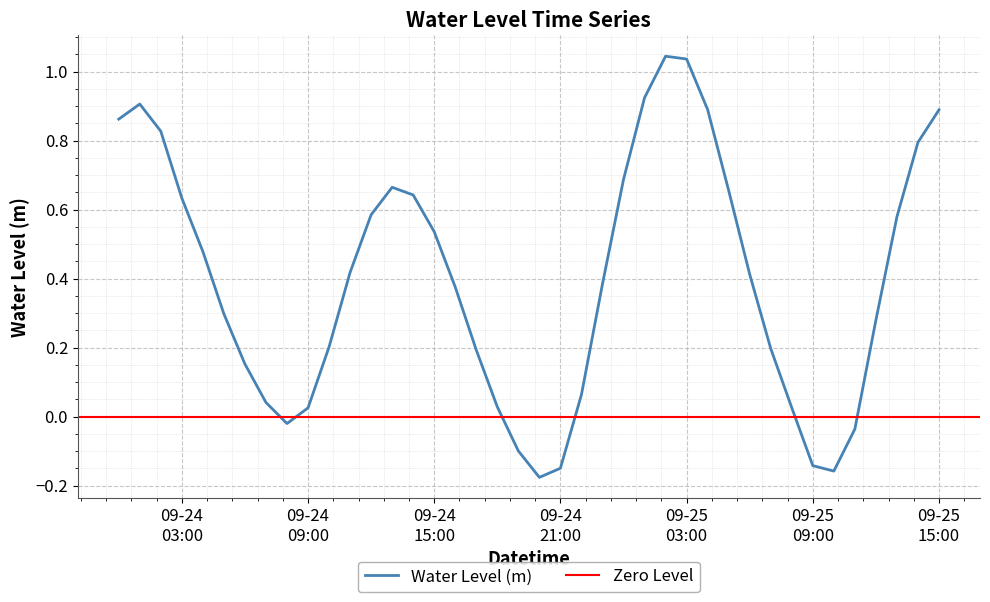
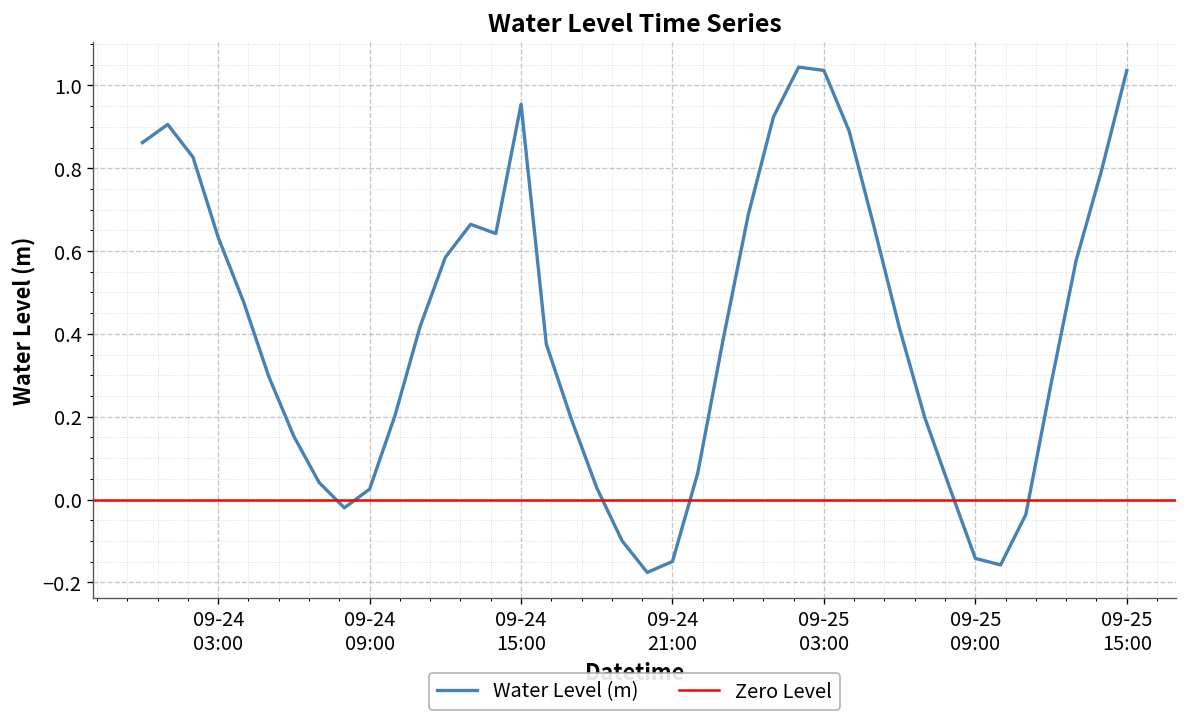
09-24 15:00: 0.54 -> 0.95
09-25 15:00: 0.89 -> 1.04
